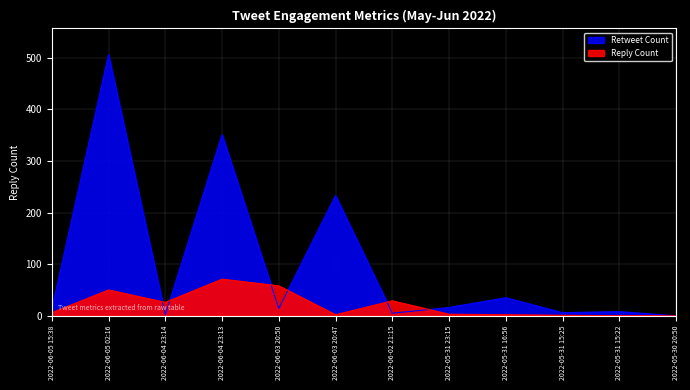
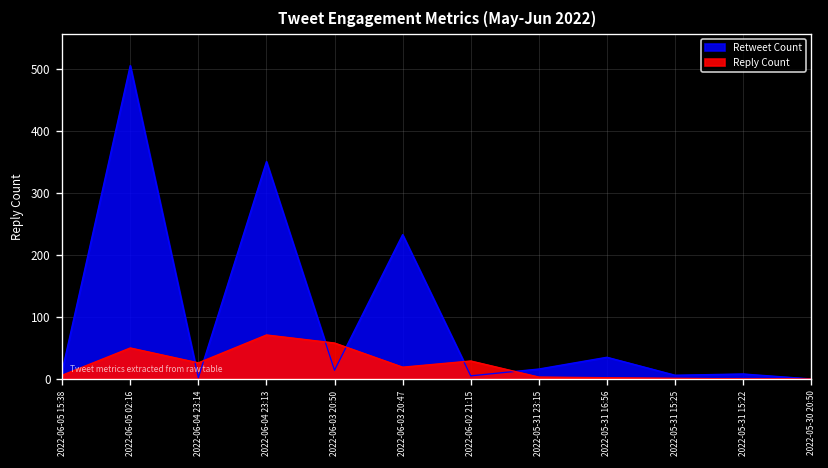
Reply Count, 2022-06-03 20:47: 0 -> 20
